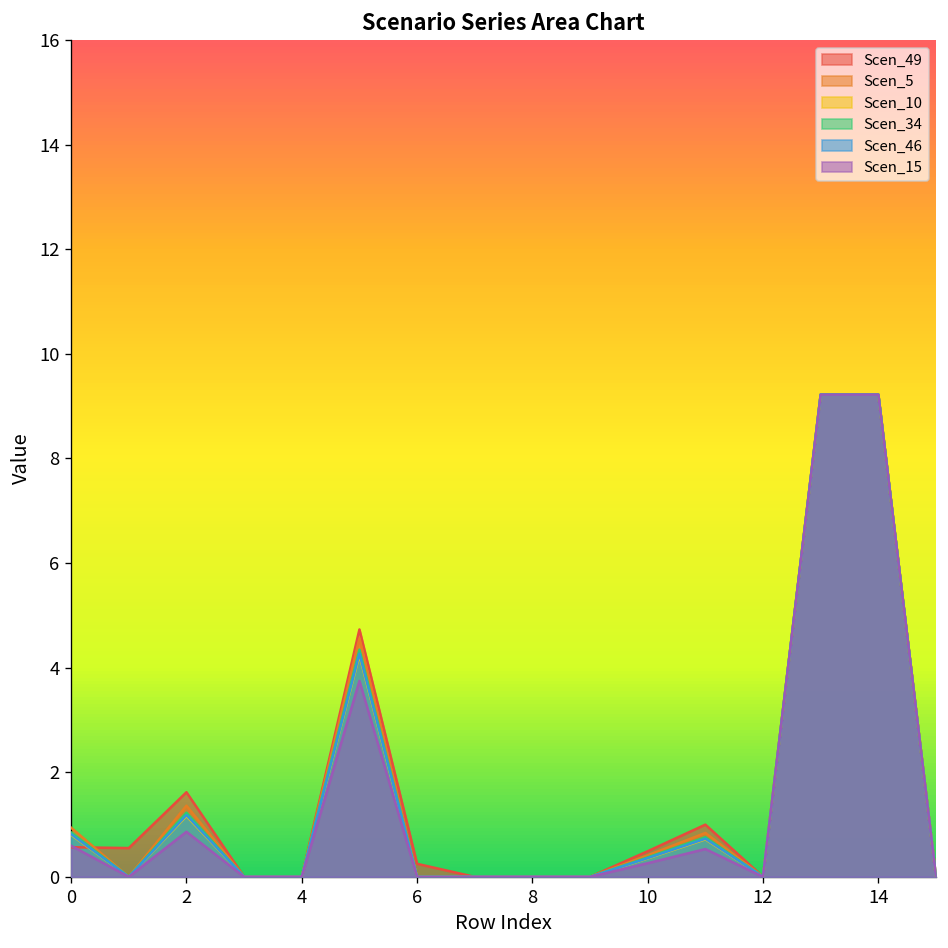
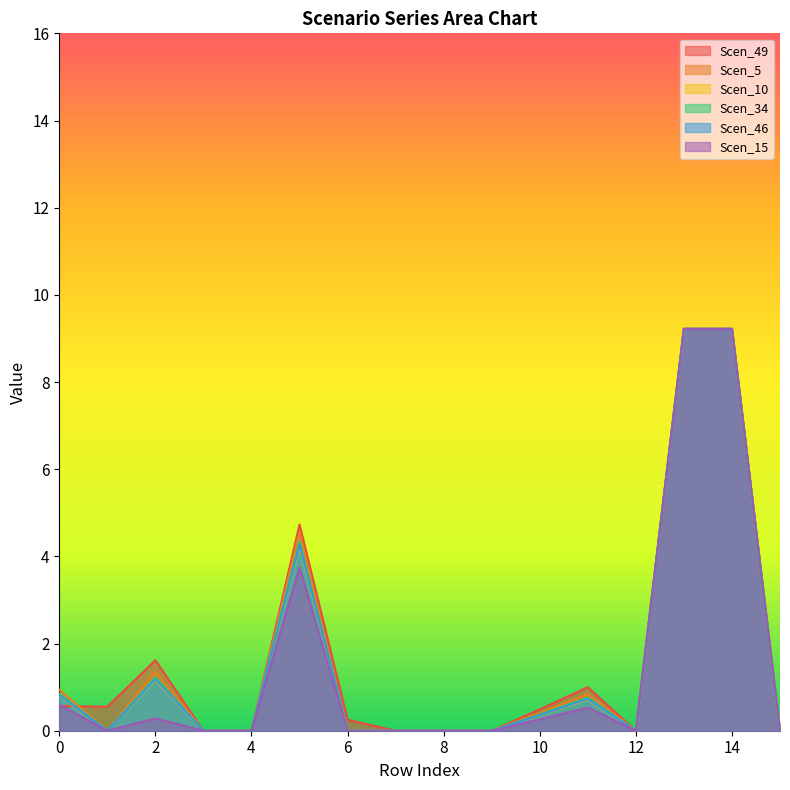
Scen_15, 2: 0.9 -> 0.3
